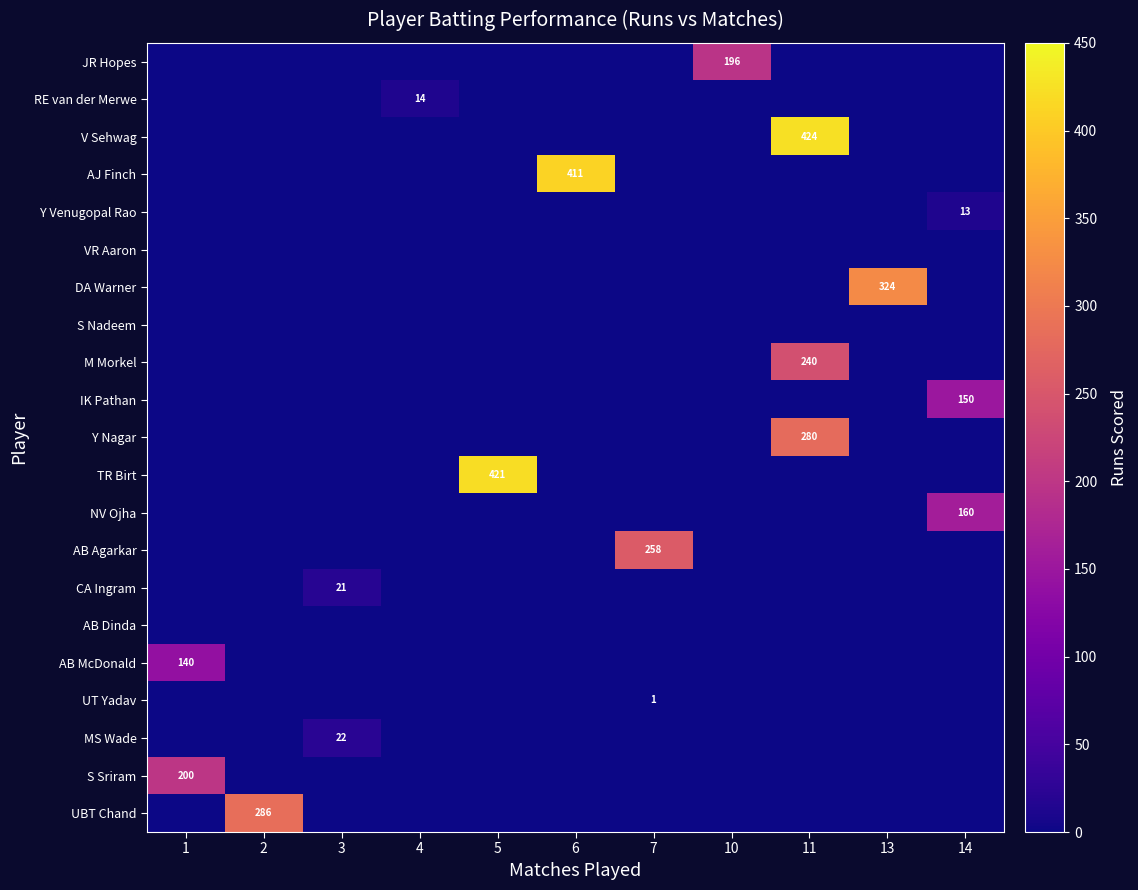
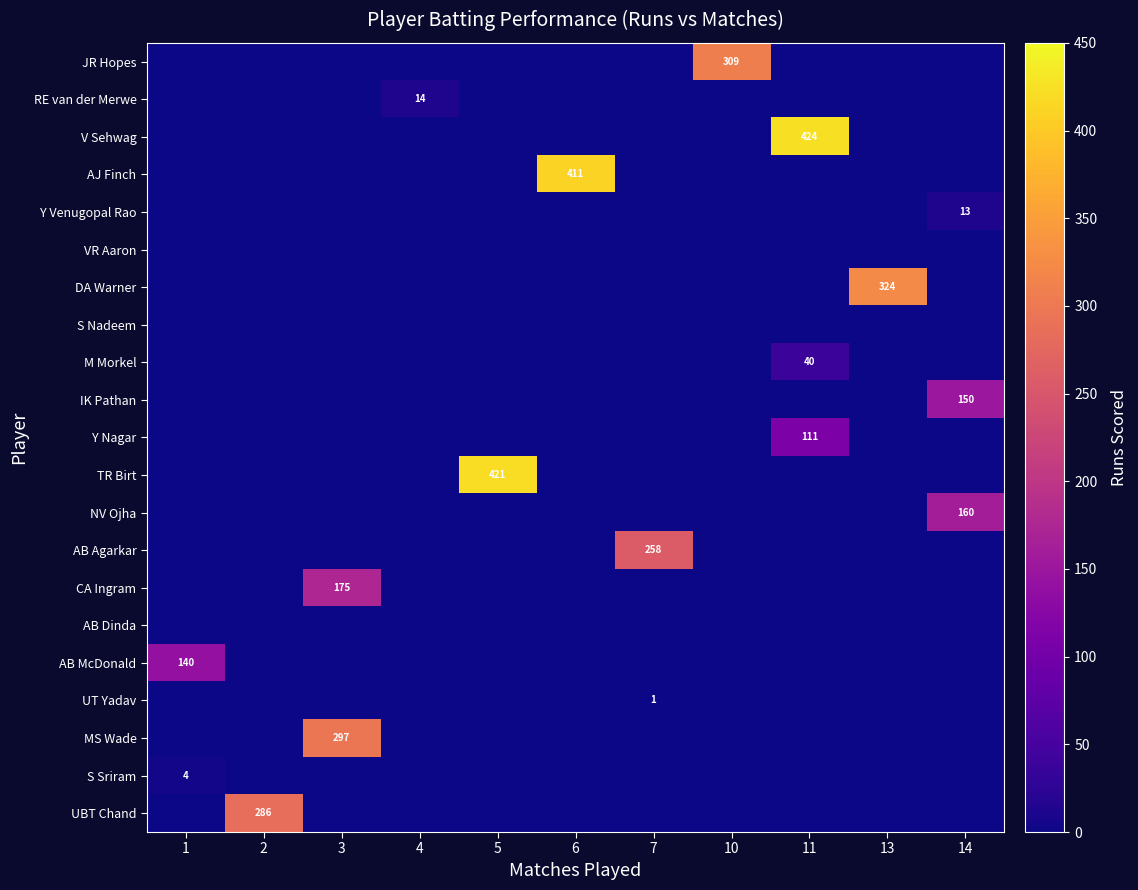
JR Hopes, 10: 196 -> 309
M Morkel, 11: 240 -> 40
Y Nagar, 11: 280 -> 111
CA Ingram, 3: 21 -> 175
MS Wade, 3: 22 -> 297
S Sriram, 1: 200 -> 4
